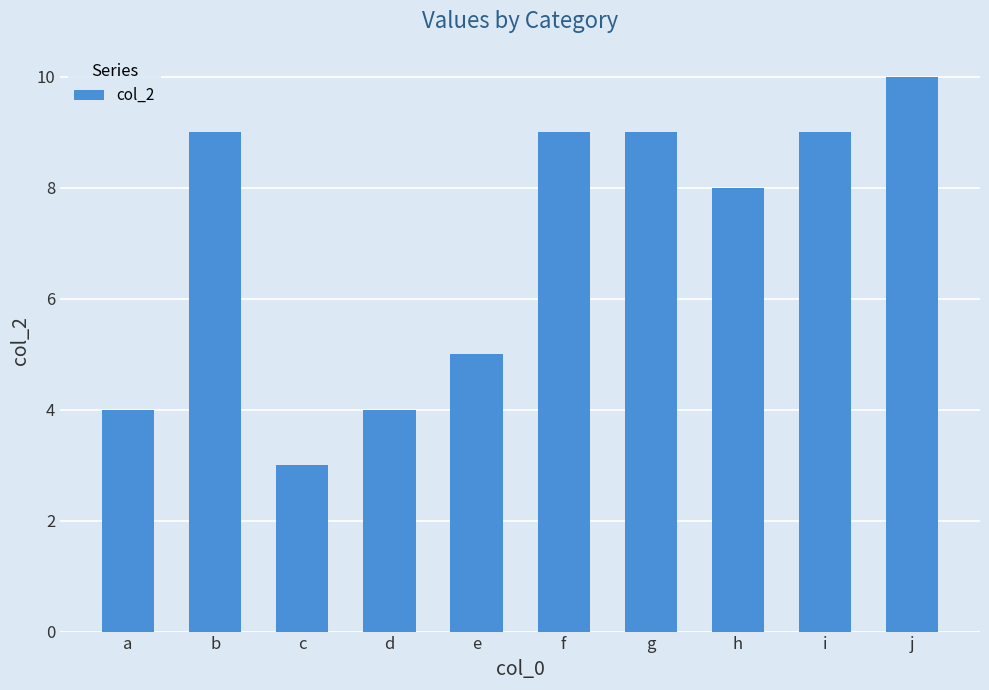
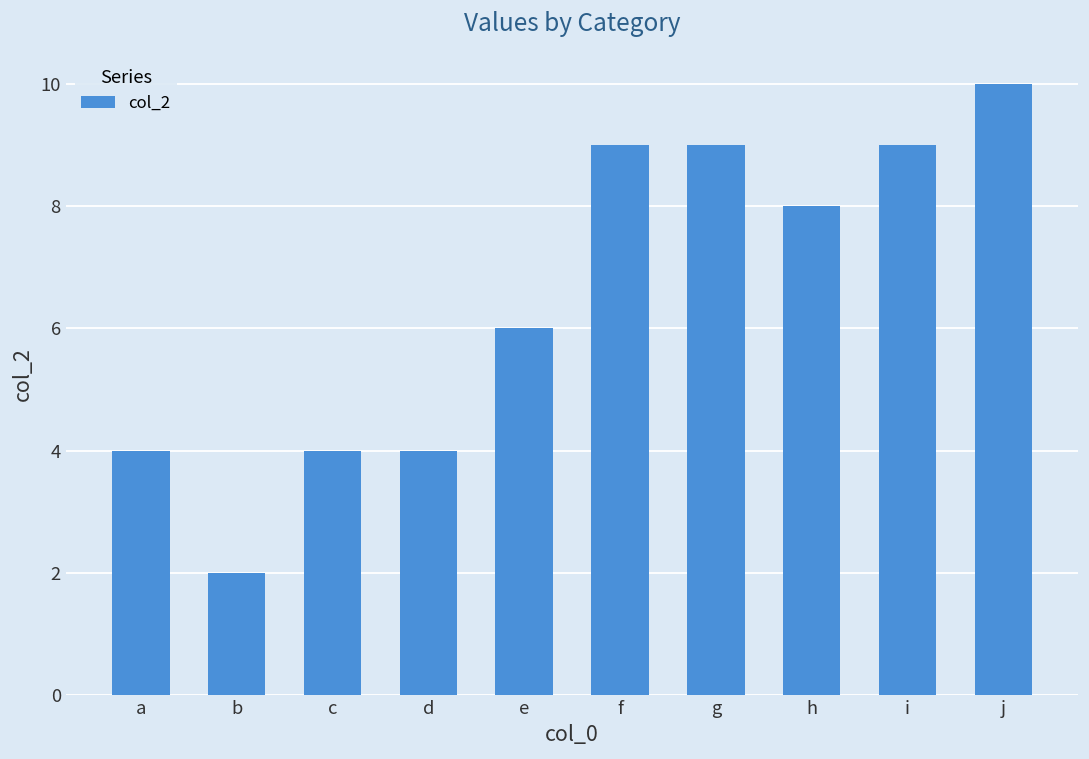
b: 9 -> 2
c: 3 -> 4
e: 5 -> 6
